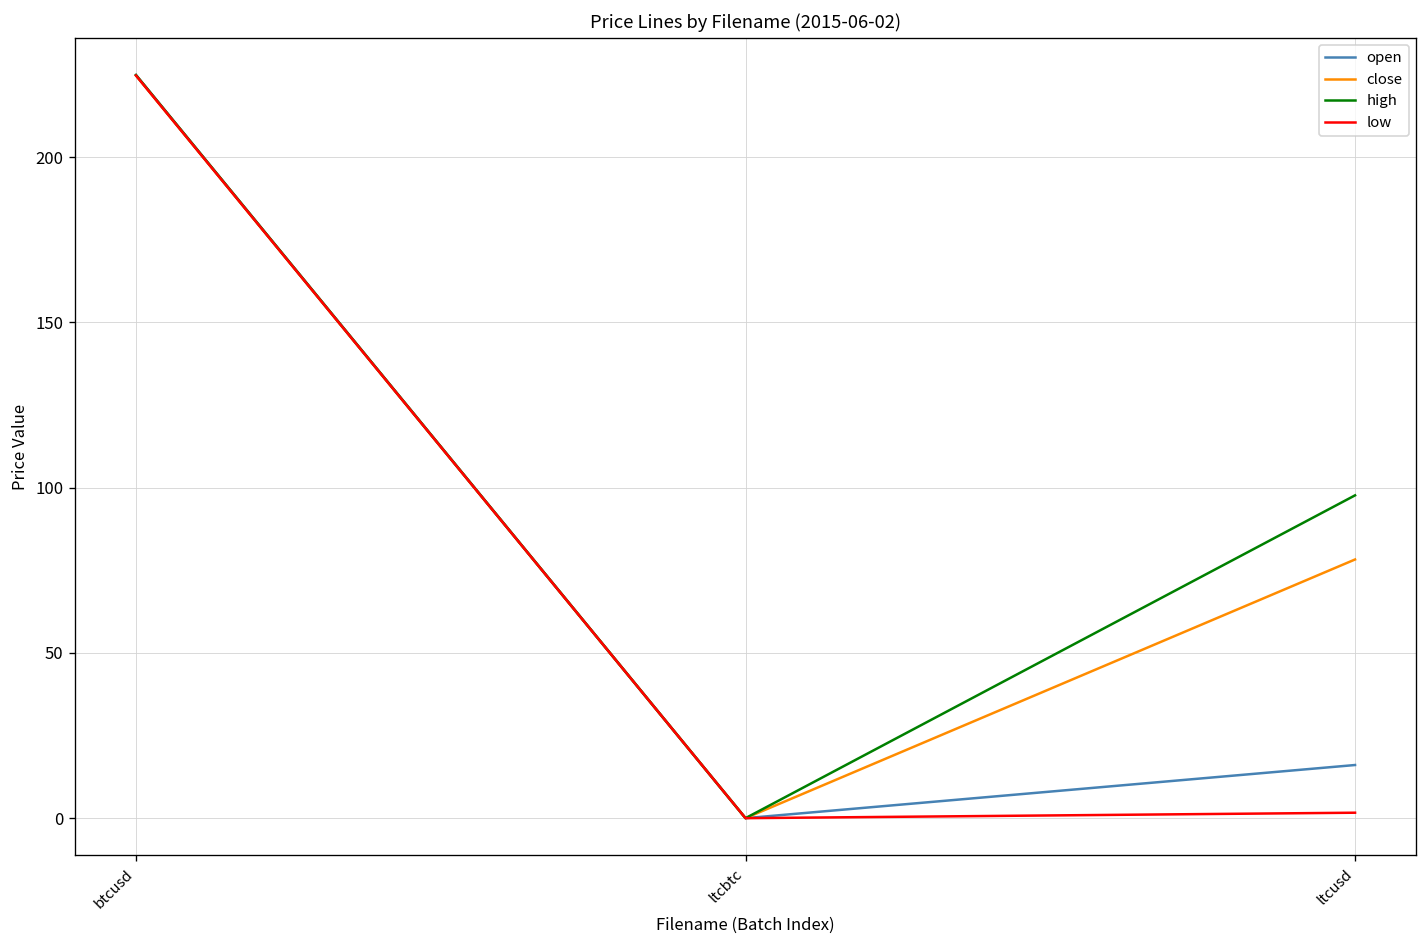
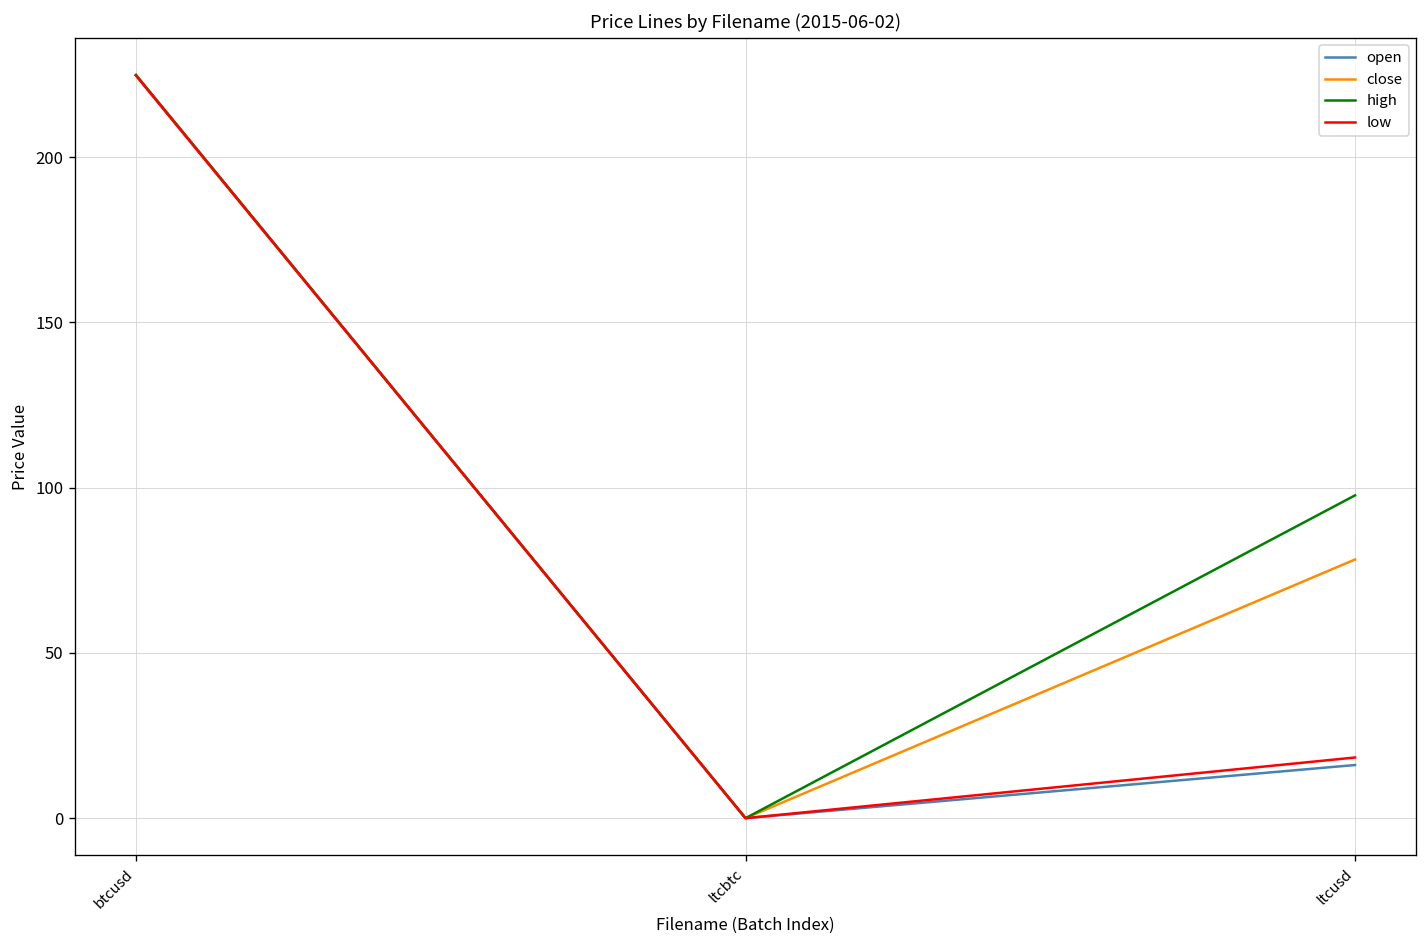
low, ltcusd: 2 -> 18
